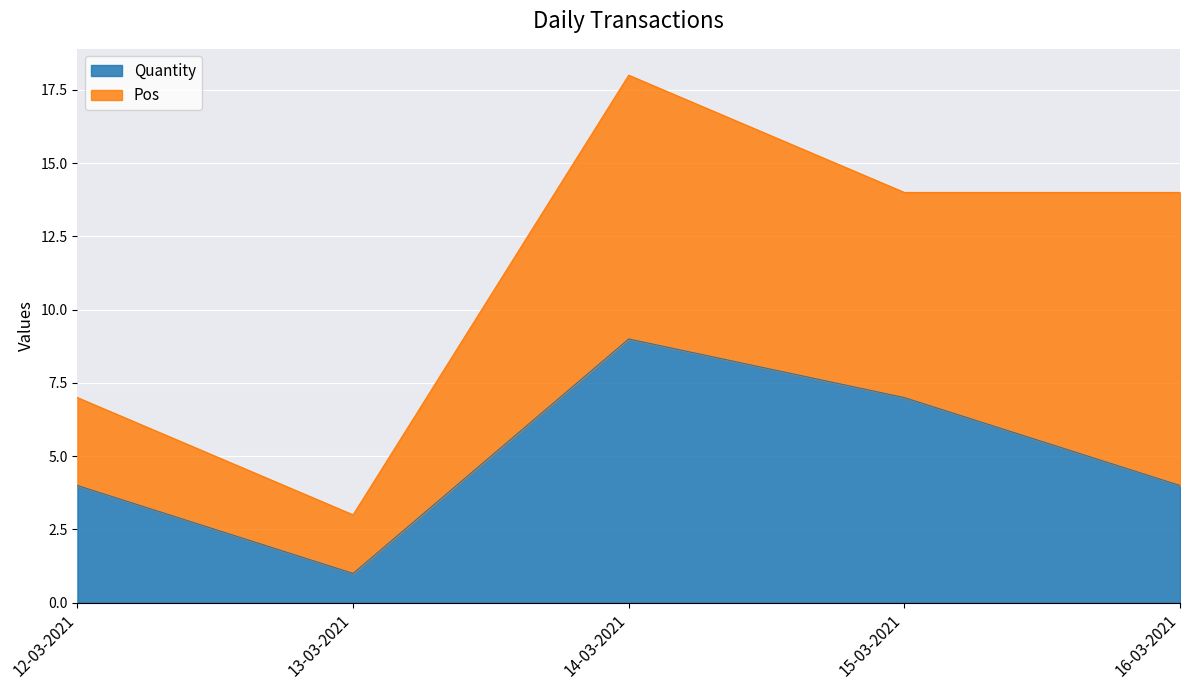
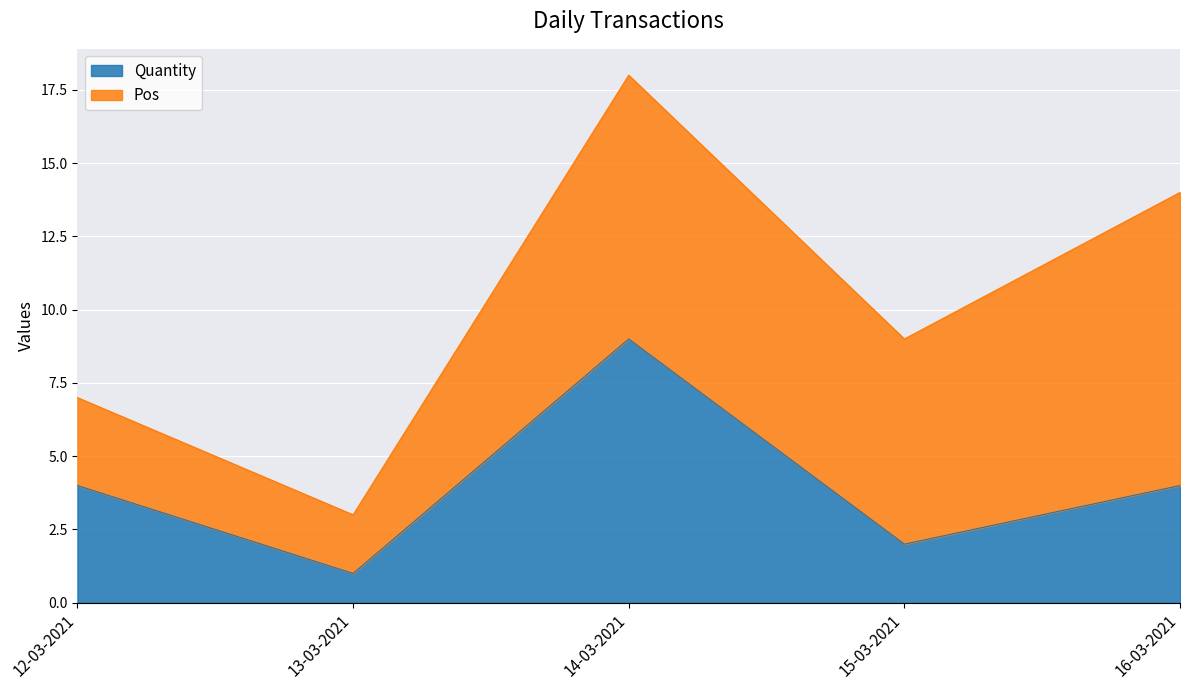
Quantity, 15-03-2021: 7 -> 2
